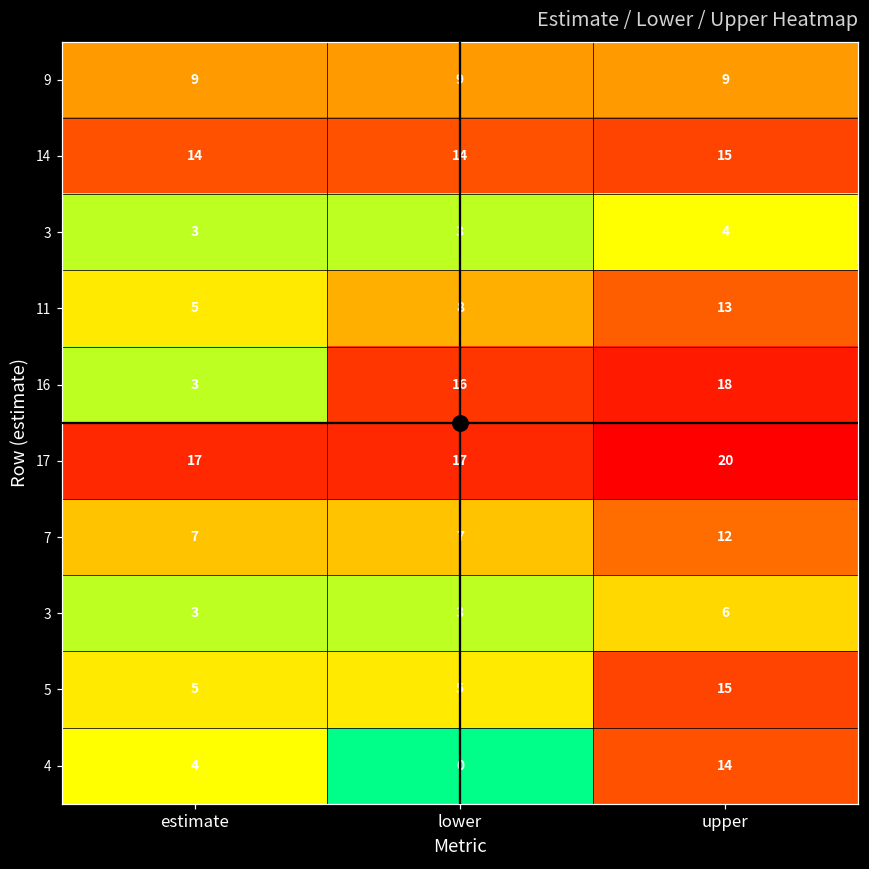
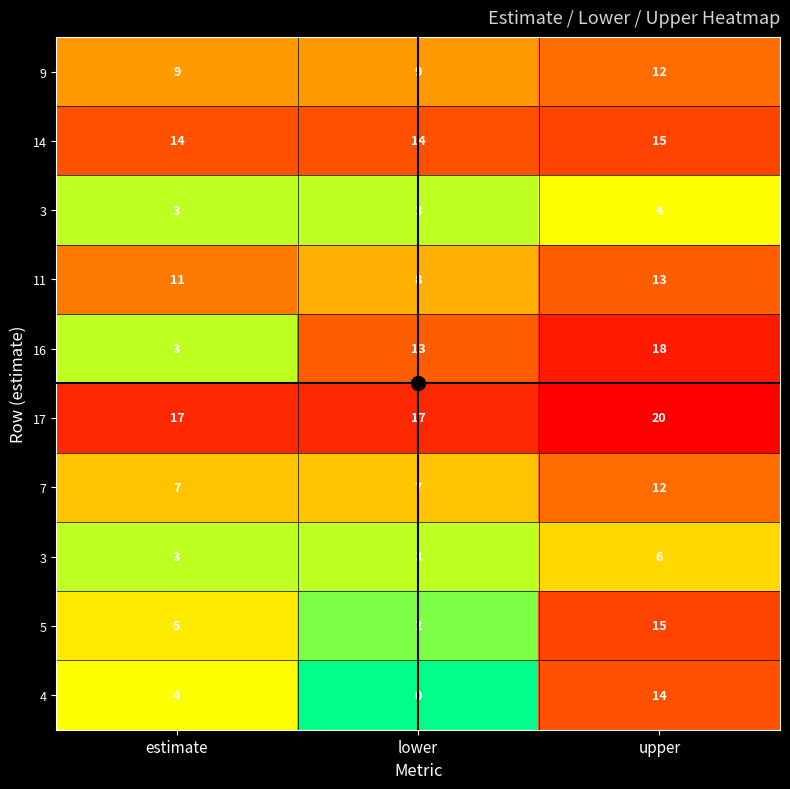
9, upper: 9 -> 12
11, estimate: 5 -> 11
16, lower: 16 -> 13
5, lower: 5 -> 2
